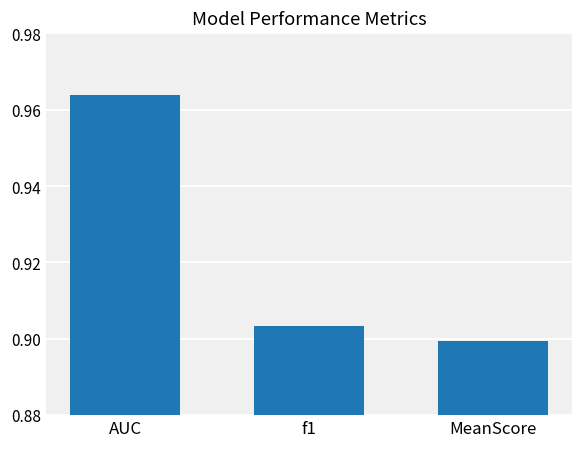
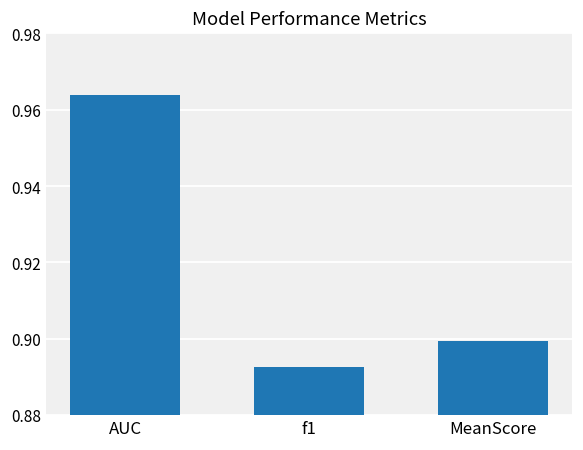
f1: 0.903 -> 0.893
